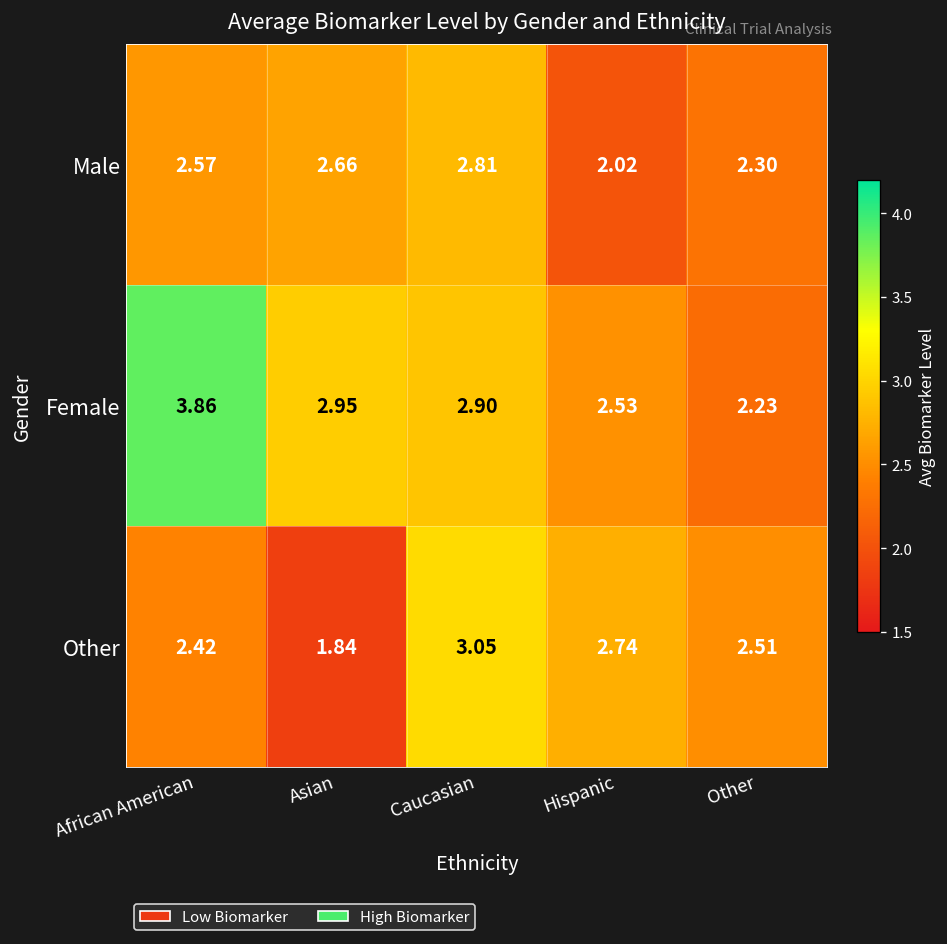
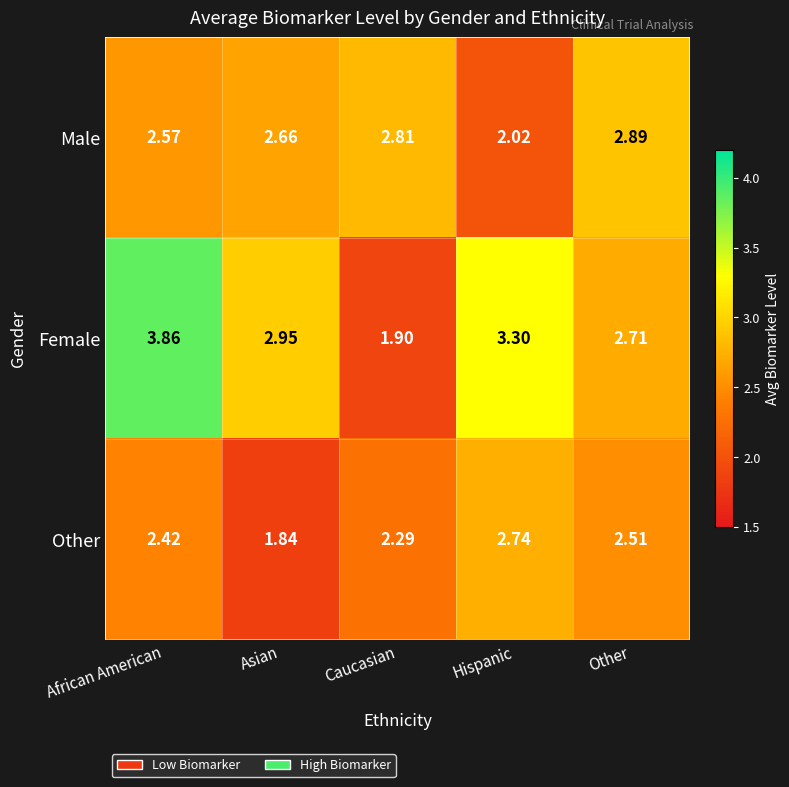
Male, Other: 2.30 -> 2.89
Female, Caucasian: 2.90 -> 1.90
Female, Hispanic: 2.53 -> 3.30
Female, Other: 2.23 -> 2.71
Other, Caucasian: 3.05 -> 2.29
